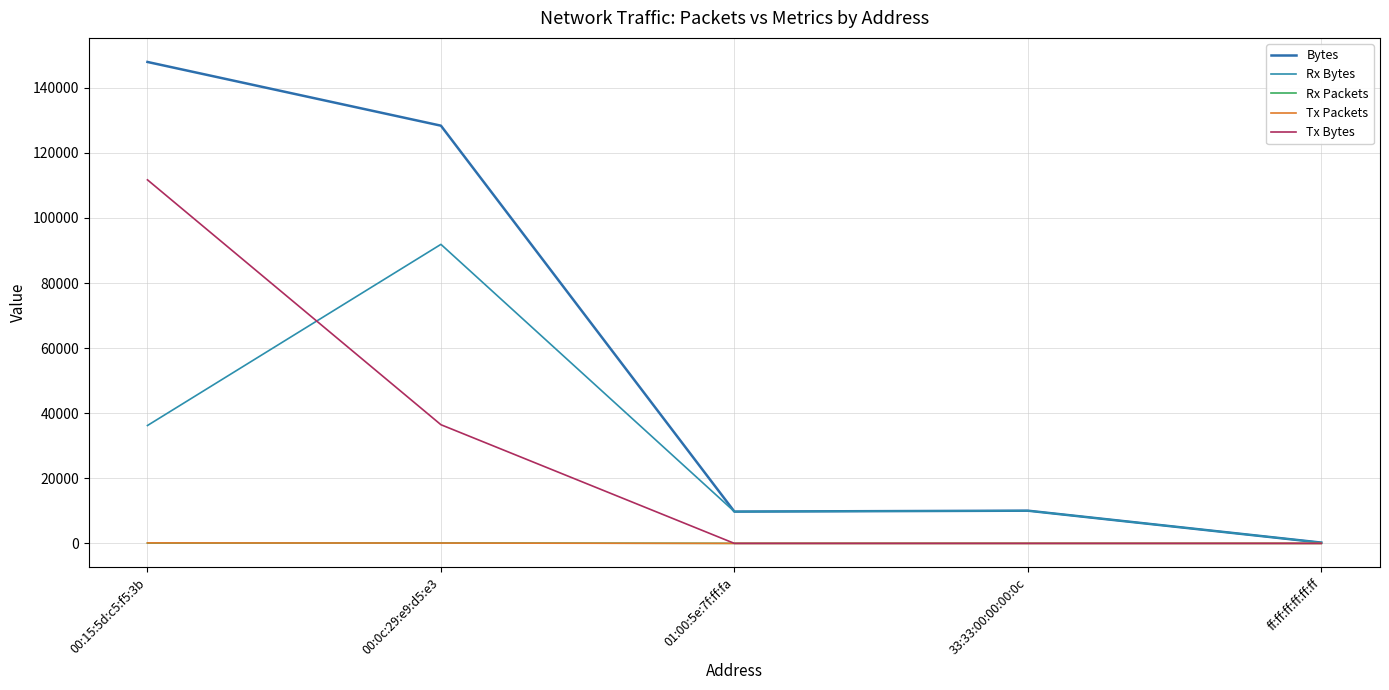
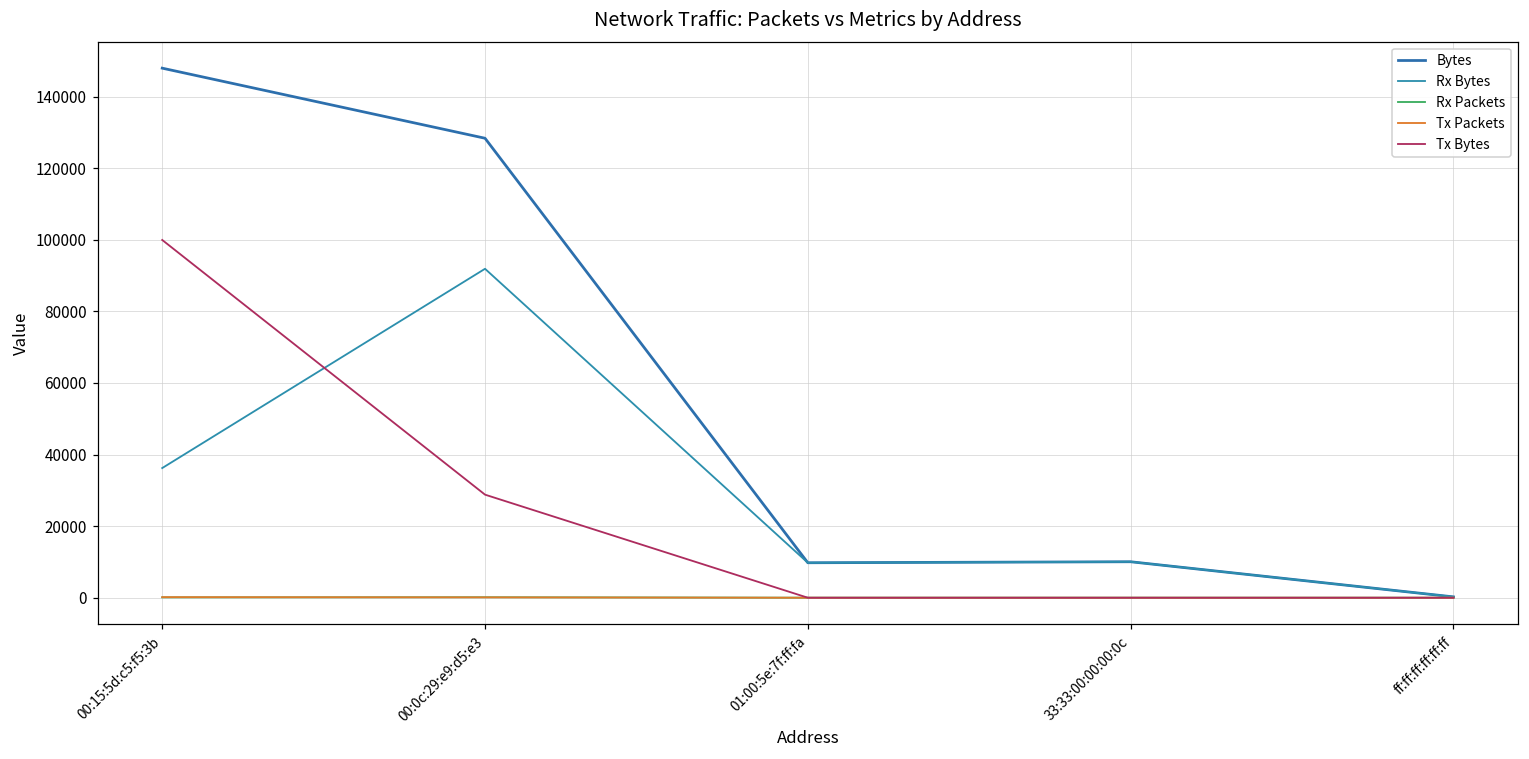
Tx Bytes, 00:15:5d:c5:f5:3b: 112000 -> 100000
Tx Bytes, 00:0c:29:e9:d5:e3: 36000 -> 29000
